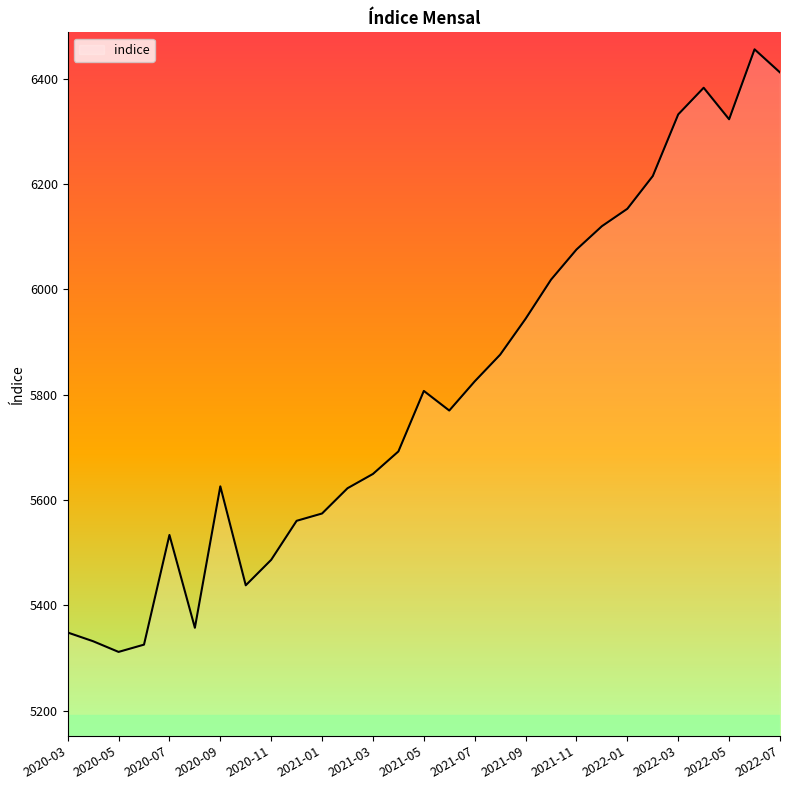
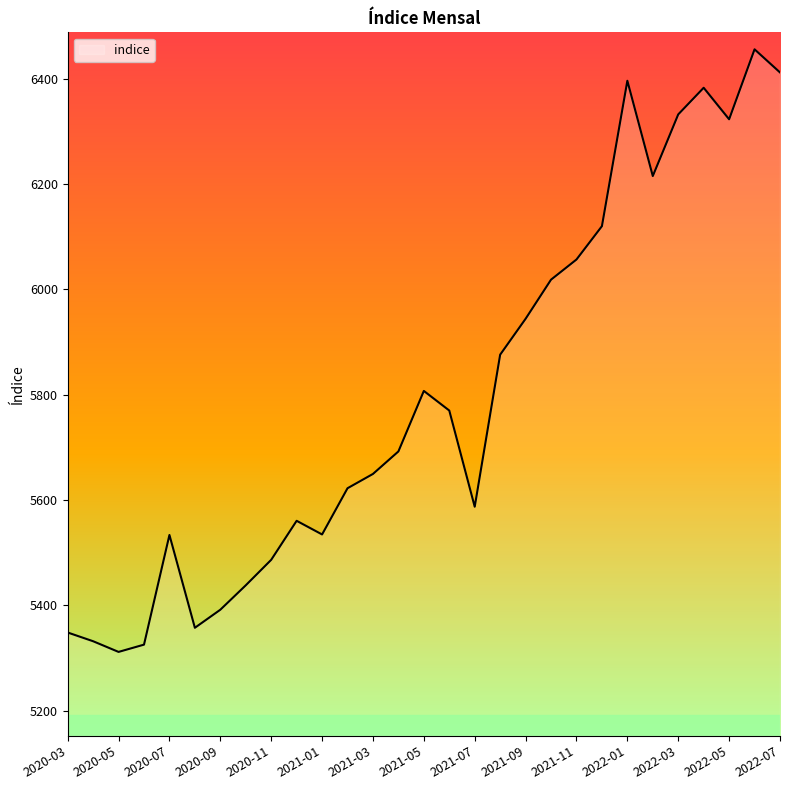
2020-09: 5630 -> 5390
2021-01: 5570 -> 5530
2021-07: 5830 -> 5590
2021-11: 6080 -> 6060
2022-01: 6150 -> 6400
